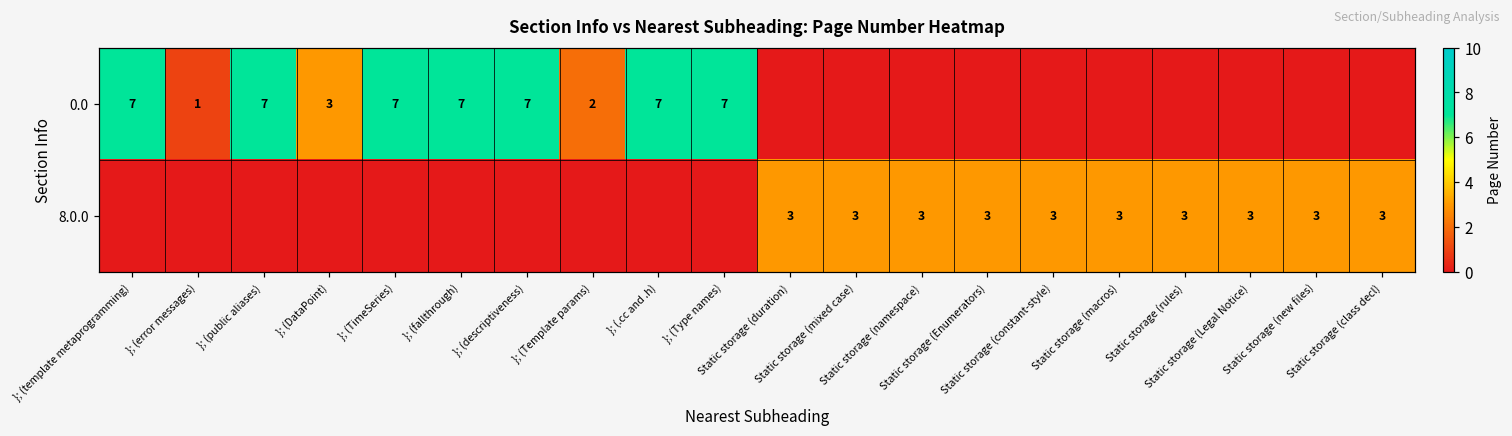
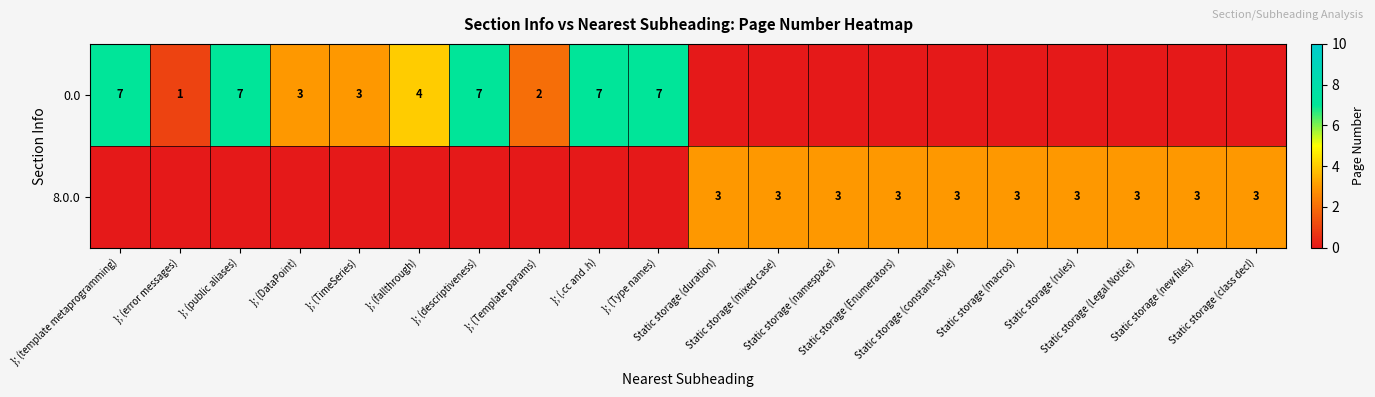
0.0, }; (TimeSeries): 7 -> 3
0.0, }; (fallthrough): 7 -> 4
